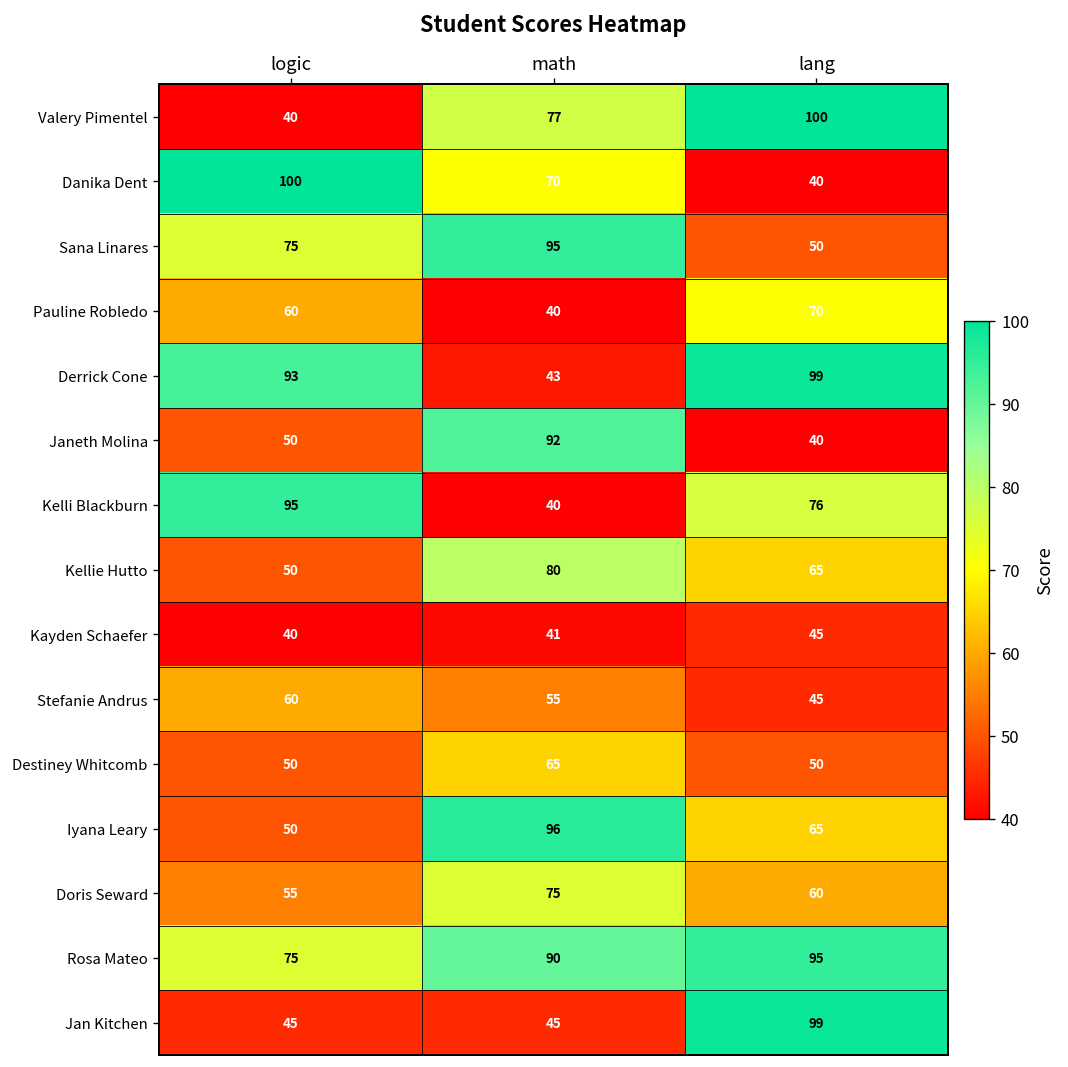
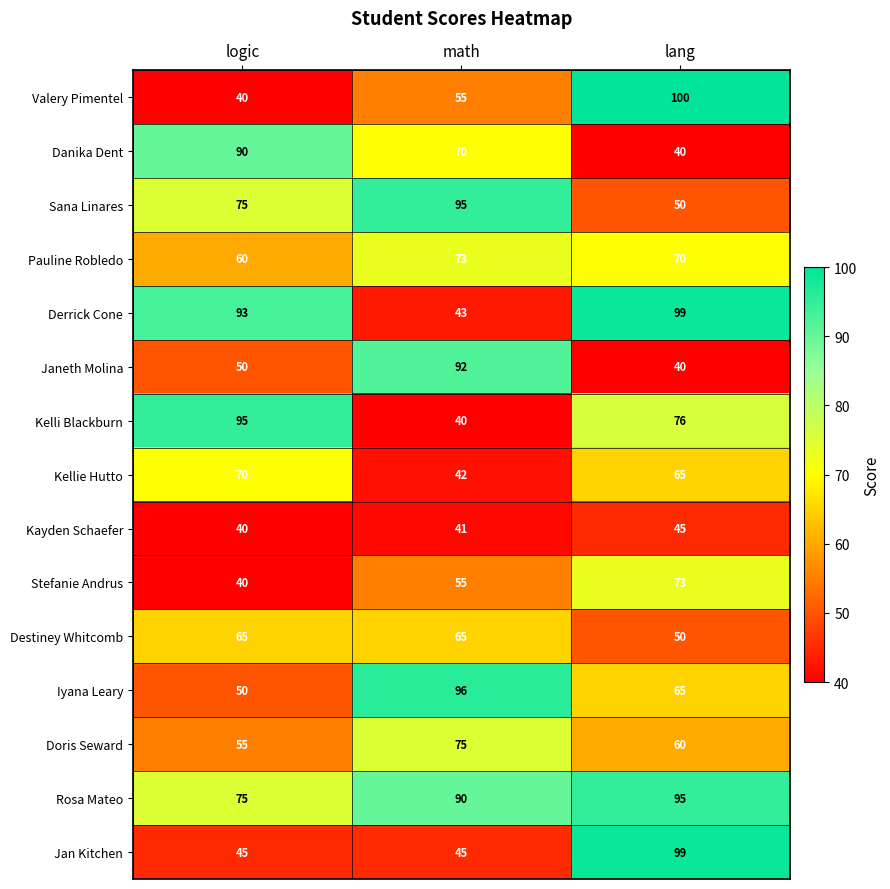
Valery Pimentel, math: 77 -> 55
Danika Dent, logic: 100 -> 90
Pauline Robledo, math: 40 -> 73
Kellie Hutto, logic: 50 -> 70
Kellie Hutto, math: 80 -> 42
Stefanie Andrus, logic: 60 -> 40
Stefanie Andrus, lang: 45 -> 73
Destiney Whitcomb, logic: 50 -> 65
